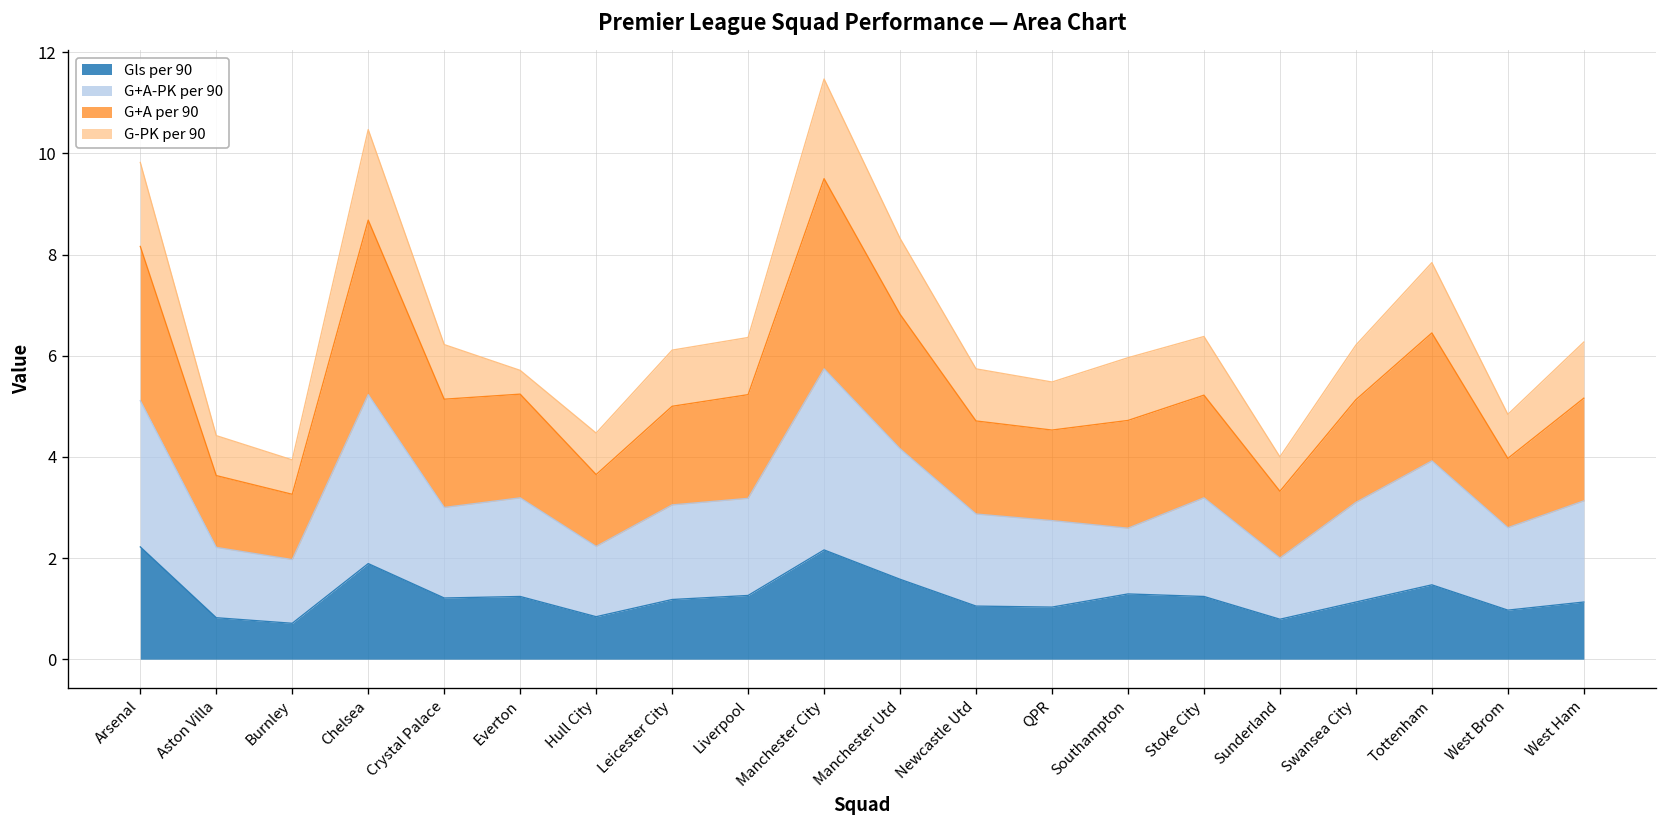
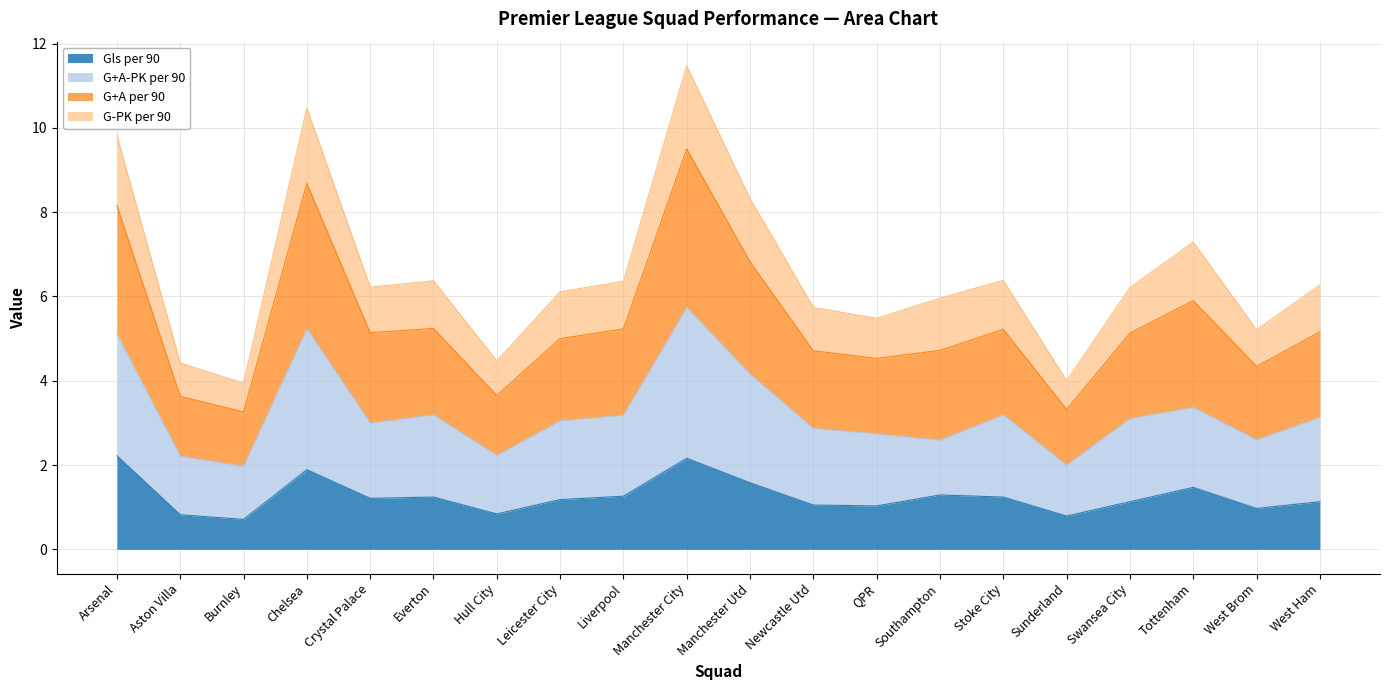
G-PK per 90, Everton: 0.5 -> 1.1
G+A-PK per 90, Tottenham: 2.5 -> 1.9
G+A per 90, West Brom: 1.4 -> 1.7
